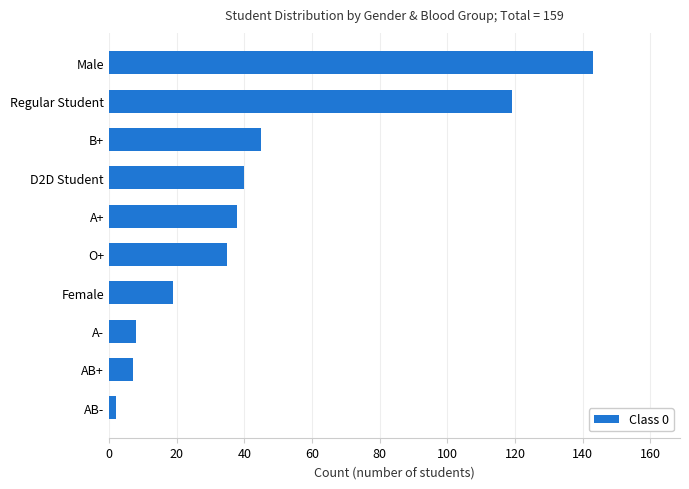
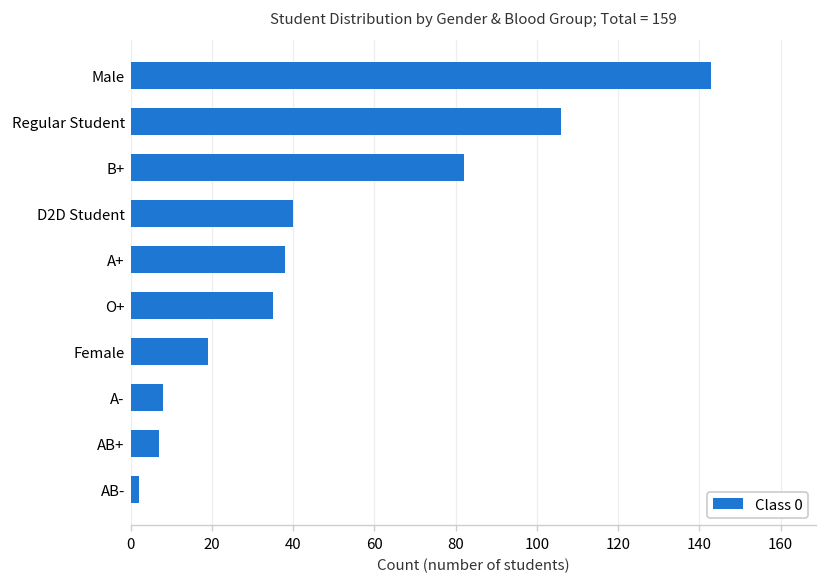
Regular Student: 119 -> 106
B+: 45 -> 82
